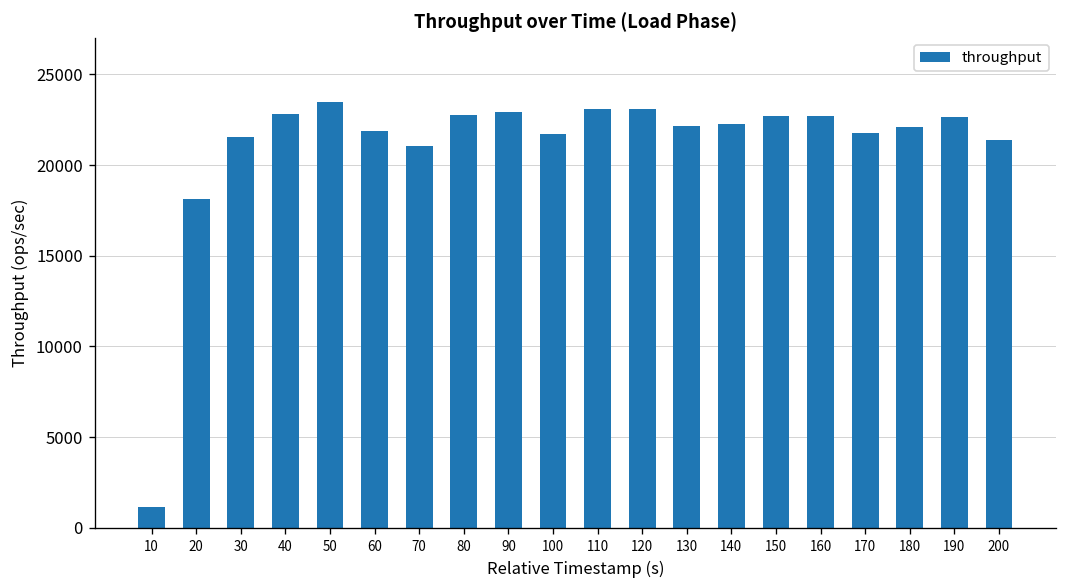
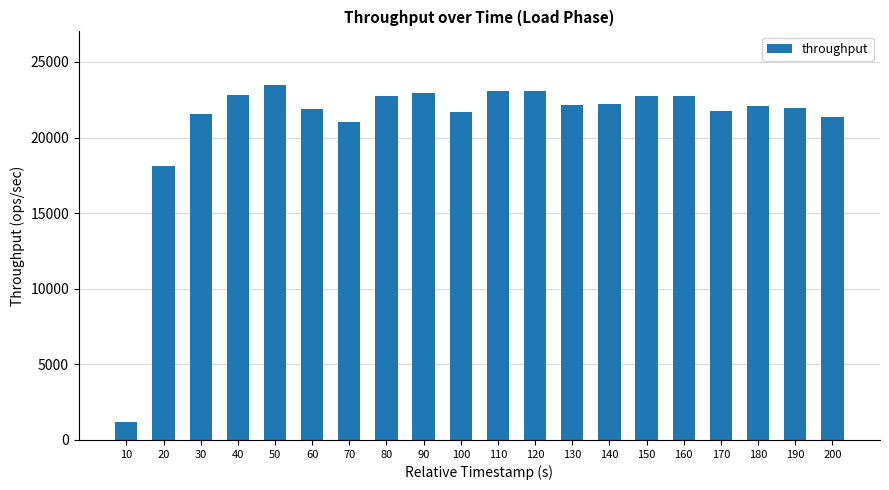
190: 22600 -> 22000
